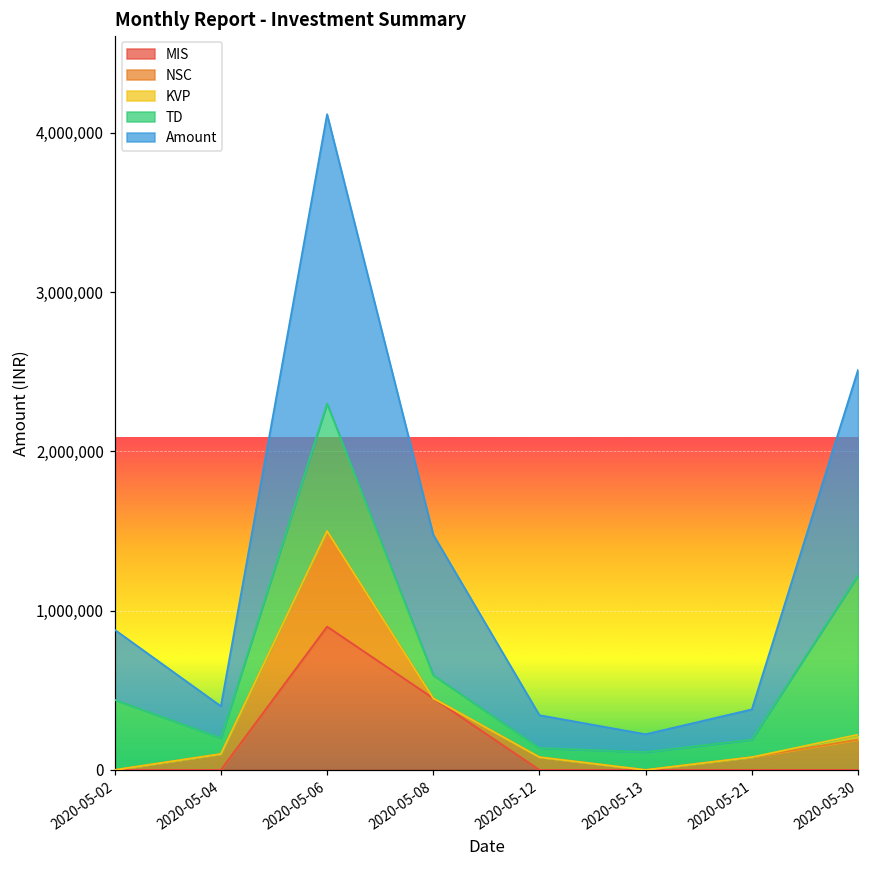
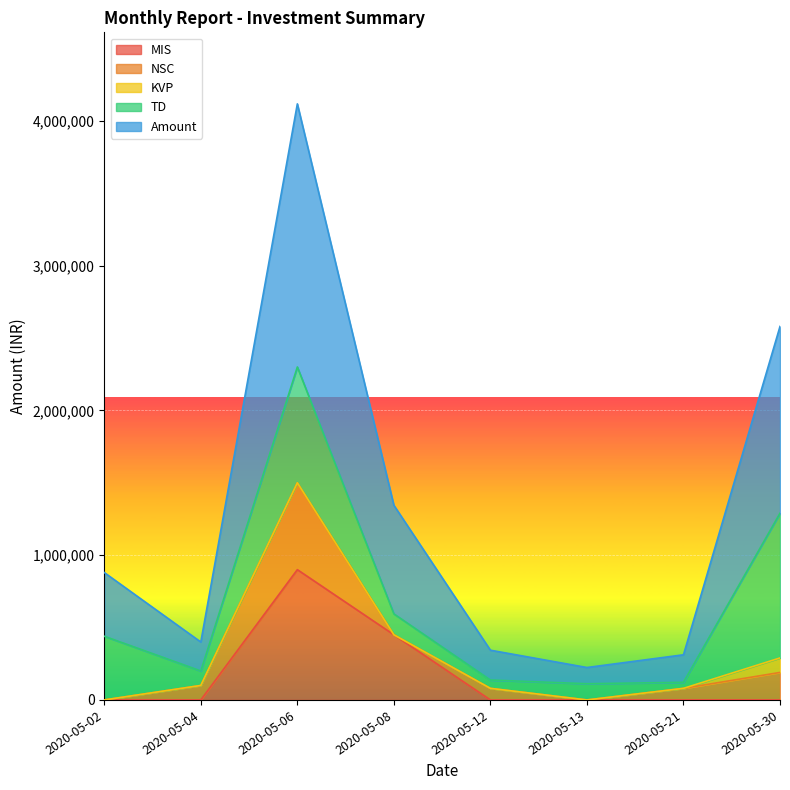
Amount, 2020-05-08: 880,000 -> 750,000
TD, 2020-05-21: 110,000 -> 40,000
KVP, 2020-05-30: 30,000 -> 100,000
